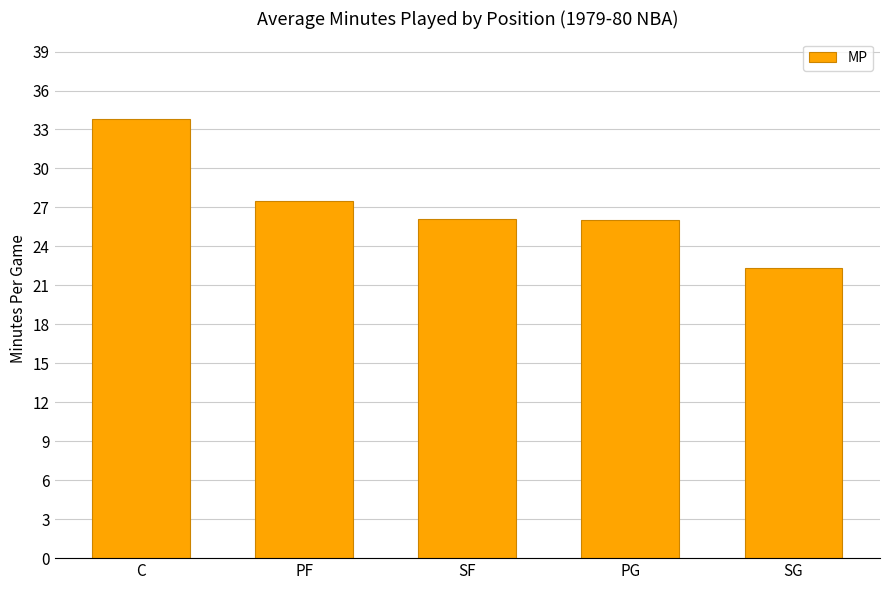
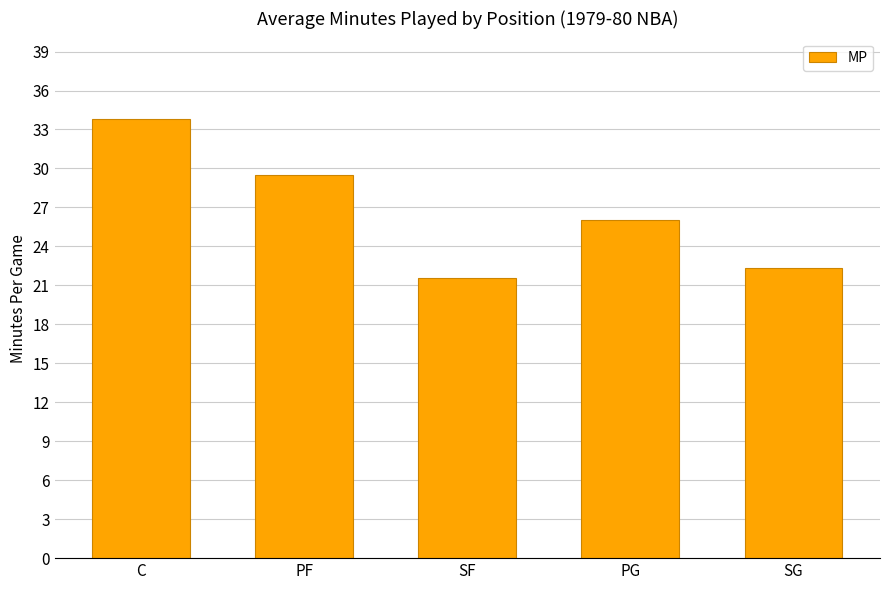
PF: 27.5 -> 29.5
SF: 26.1 -> 21.6
